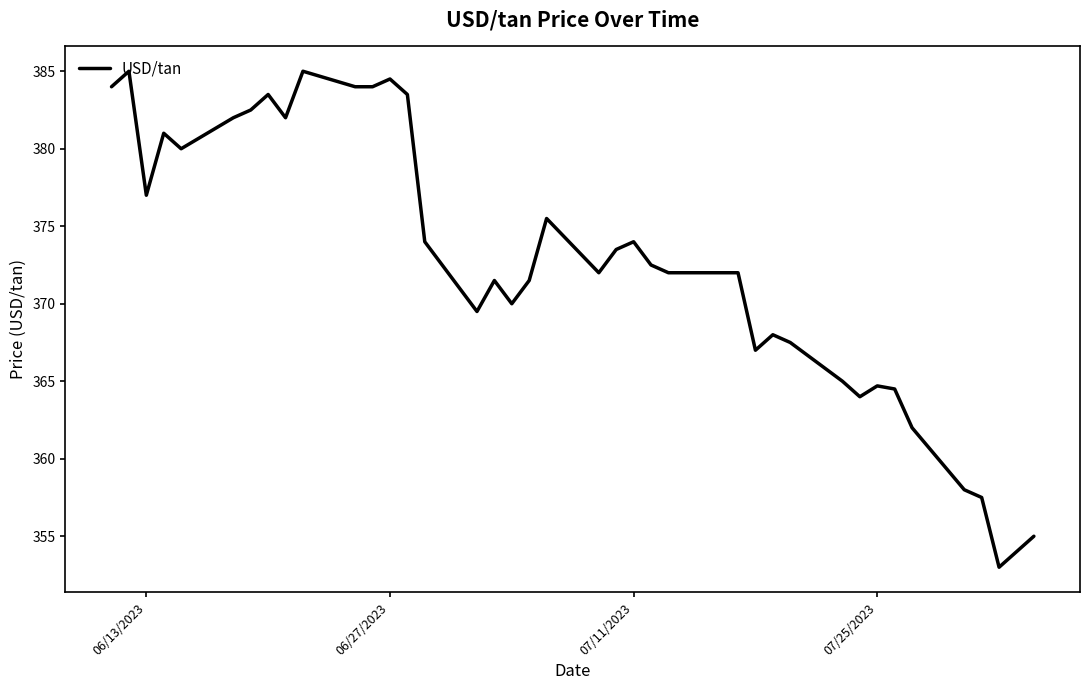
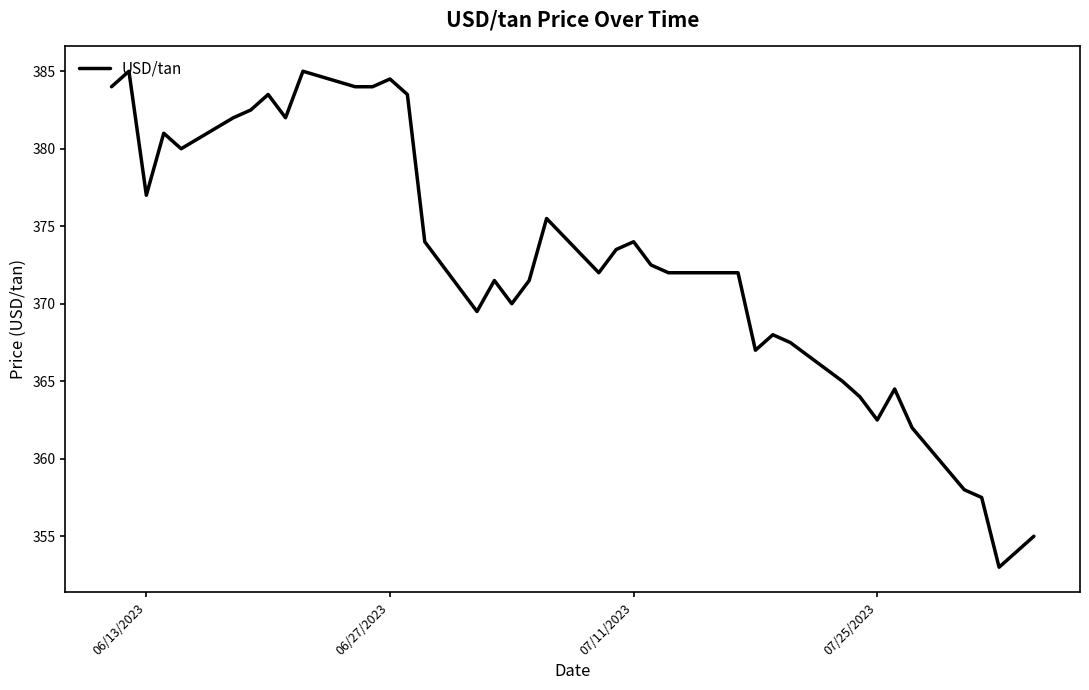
07/25/2023: 364.7 -> 362.5
